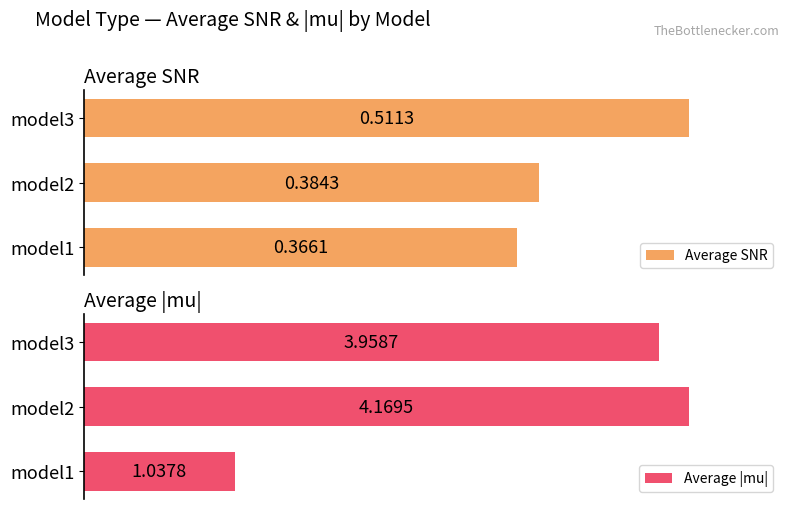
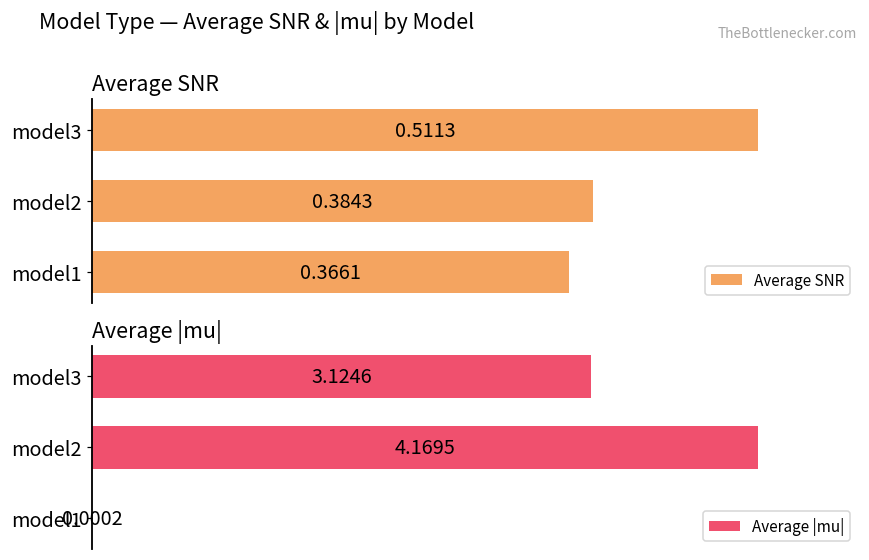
Average |mu|, model3: 3.9587 -> 3.1246
Average |mu|, model1: 1.0378 -> 0.0002
